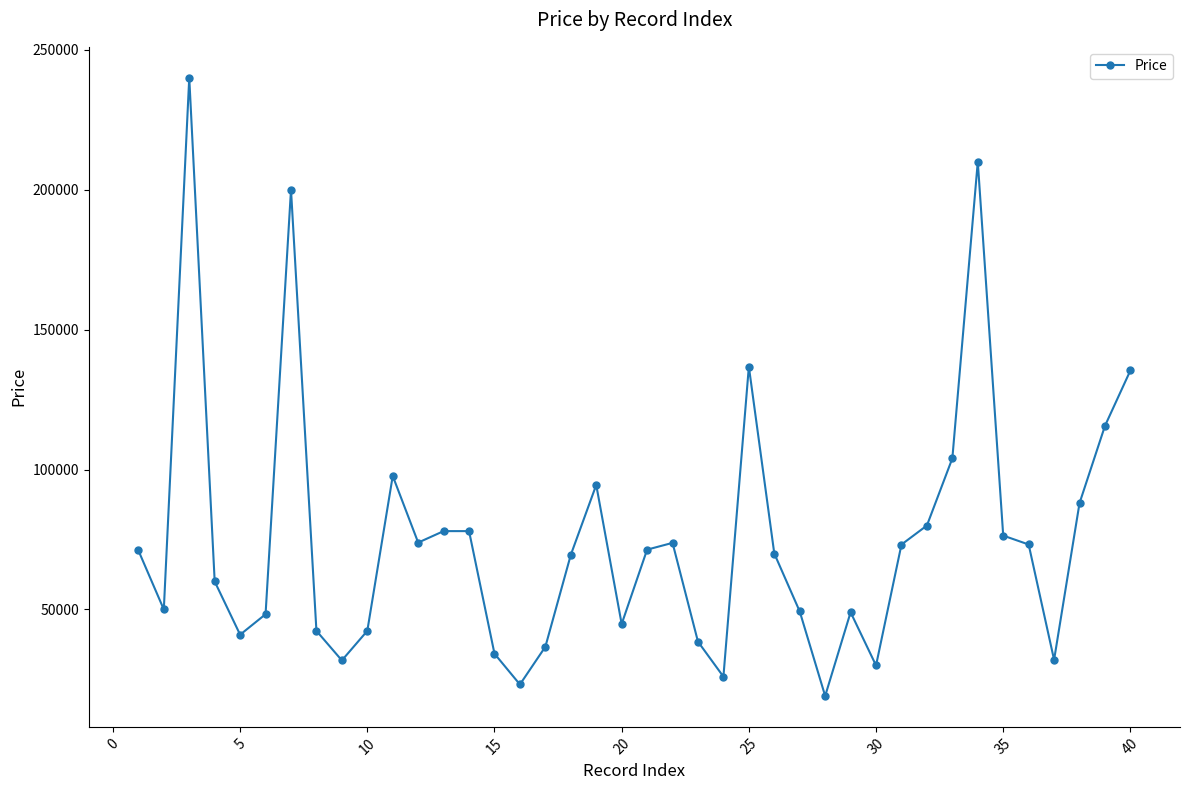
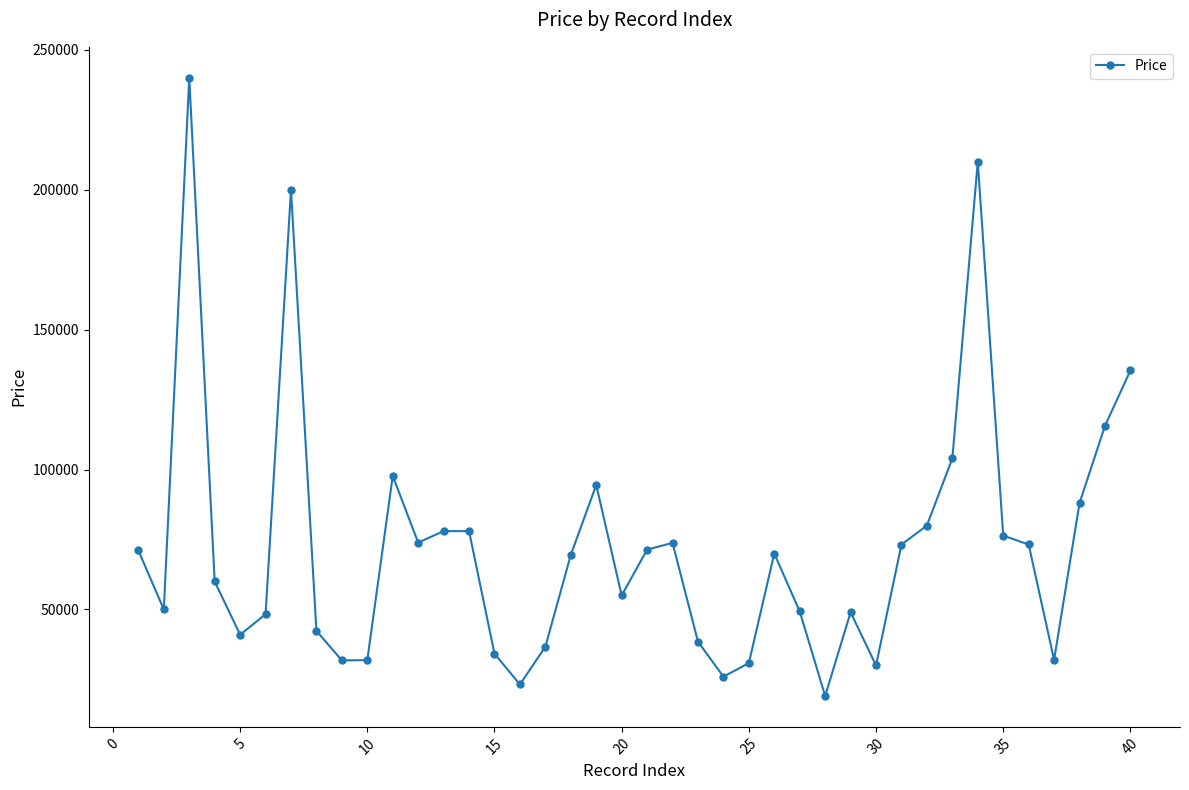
10: 42000 -> 32000
20: 45000 -> 55000
25: 137000 -> 31000
